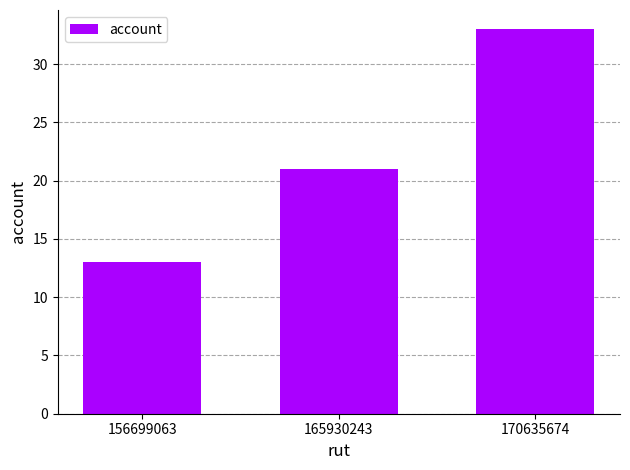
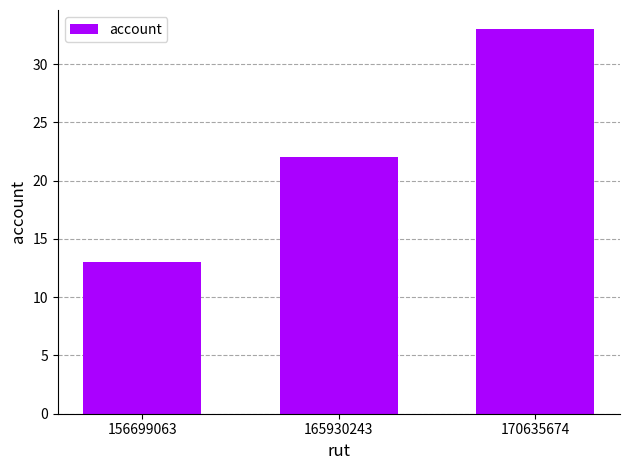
165930243: 21 -> 22
